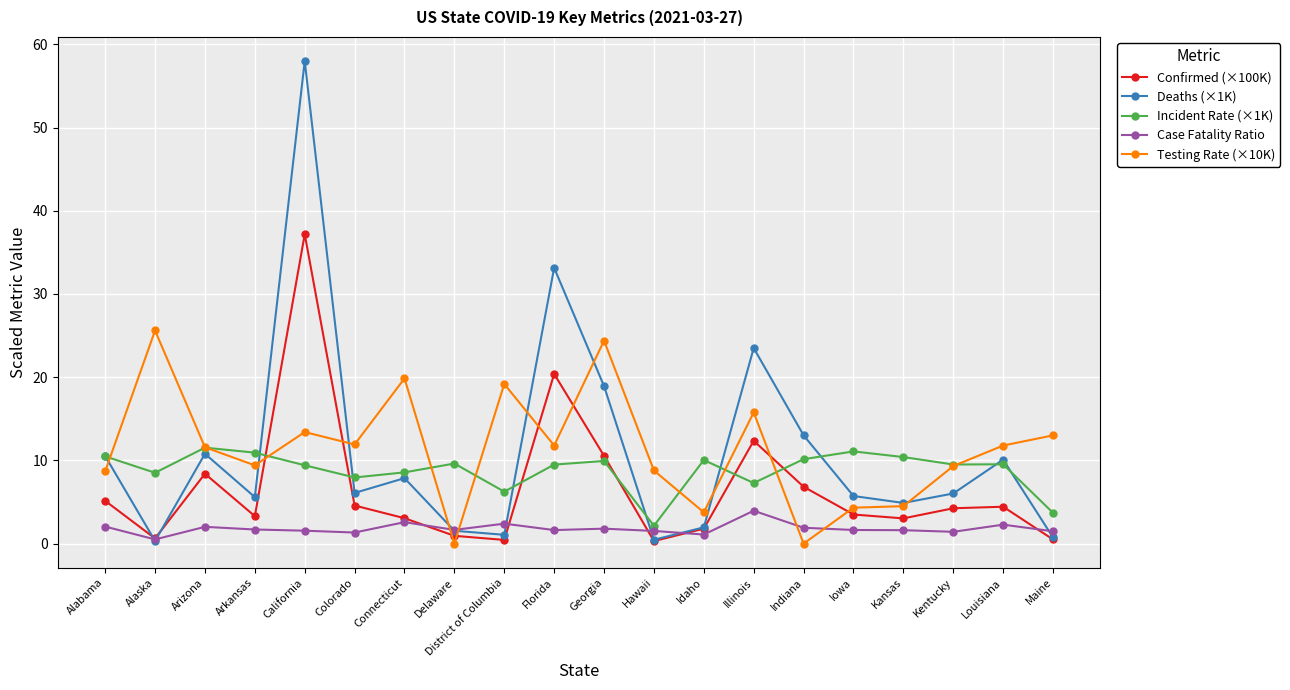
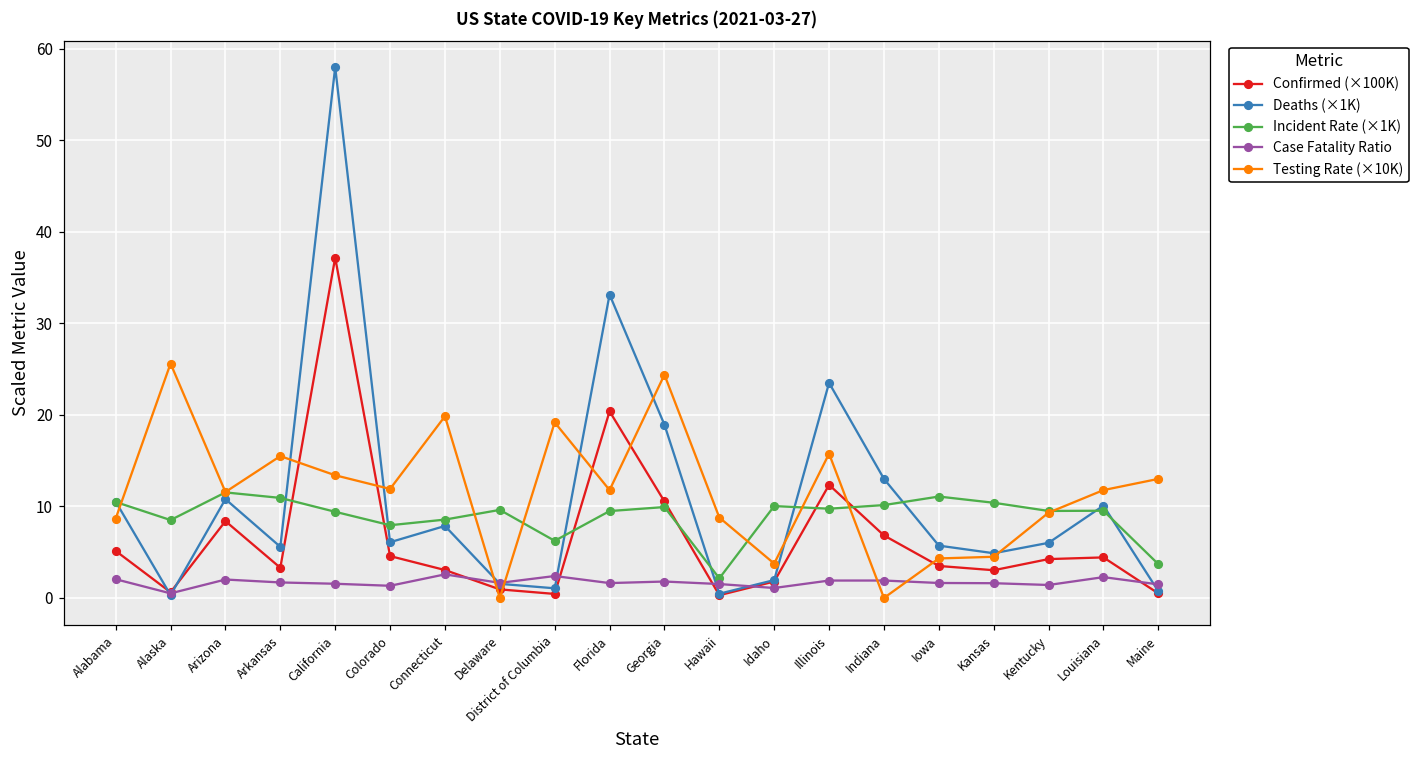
Testing Rate (×10K), Arkansas: 9 -> 15
Incident Rate (×1K), Illinois: 7 -> 10
Case Fatality Ratio, Illinois: 4 -> 2
